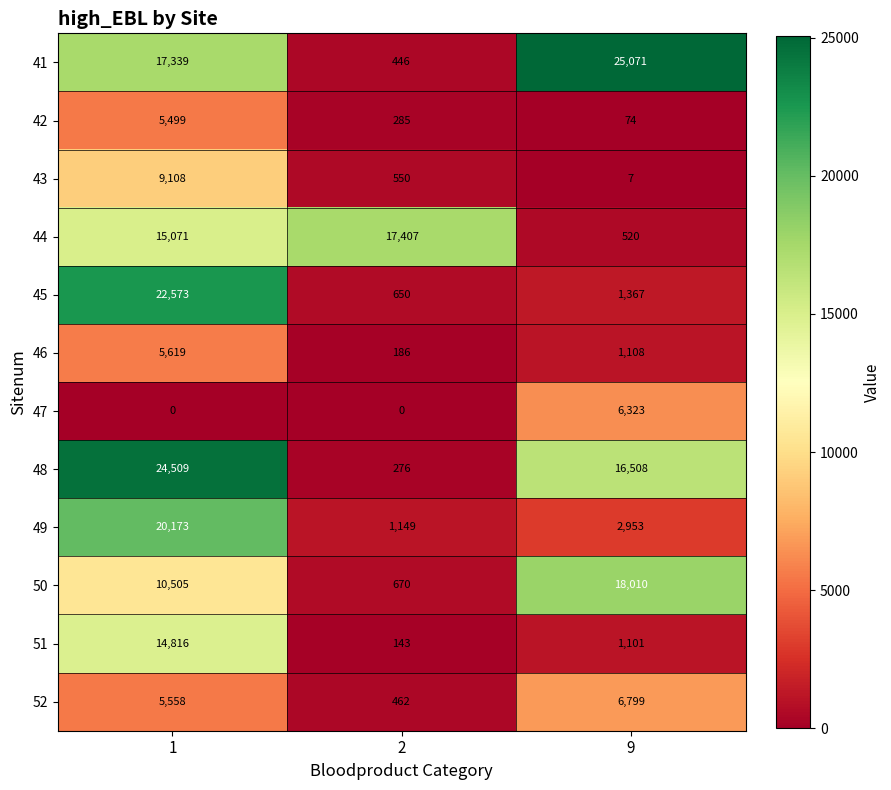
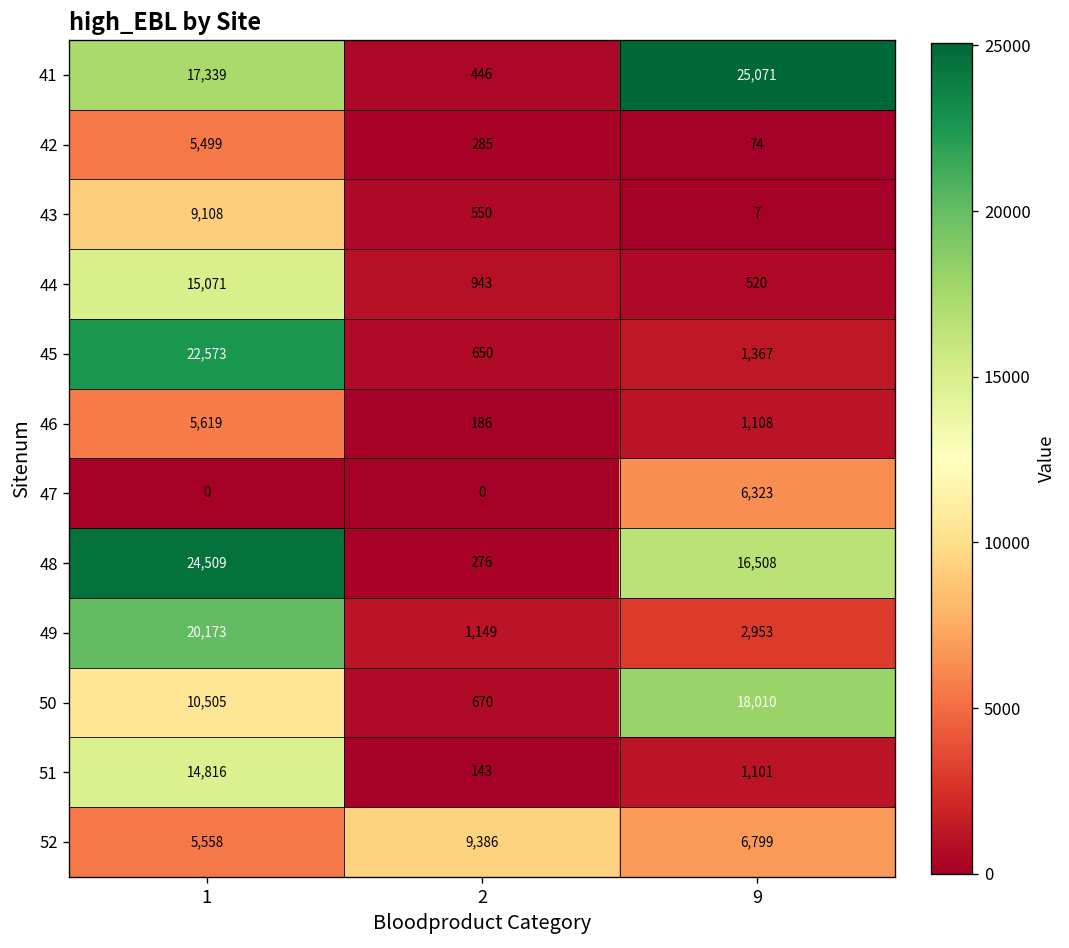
44, 2: 17,407 -> 943
52, 2: 462 -> 9,386
